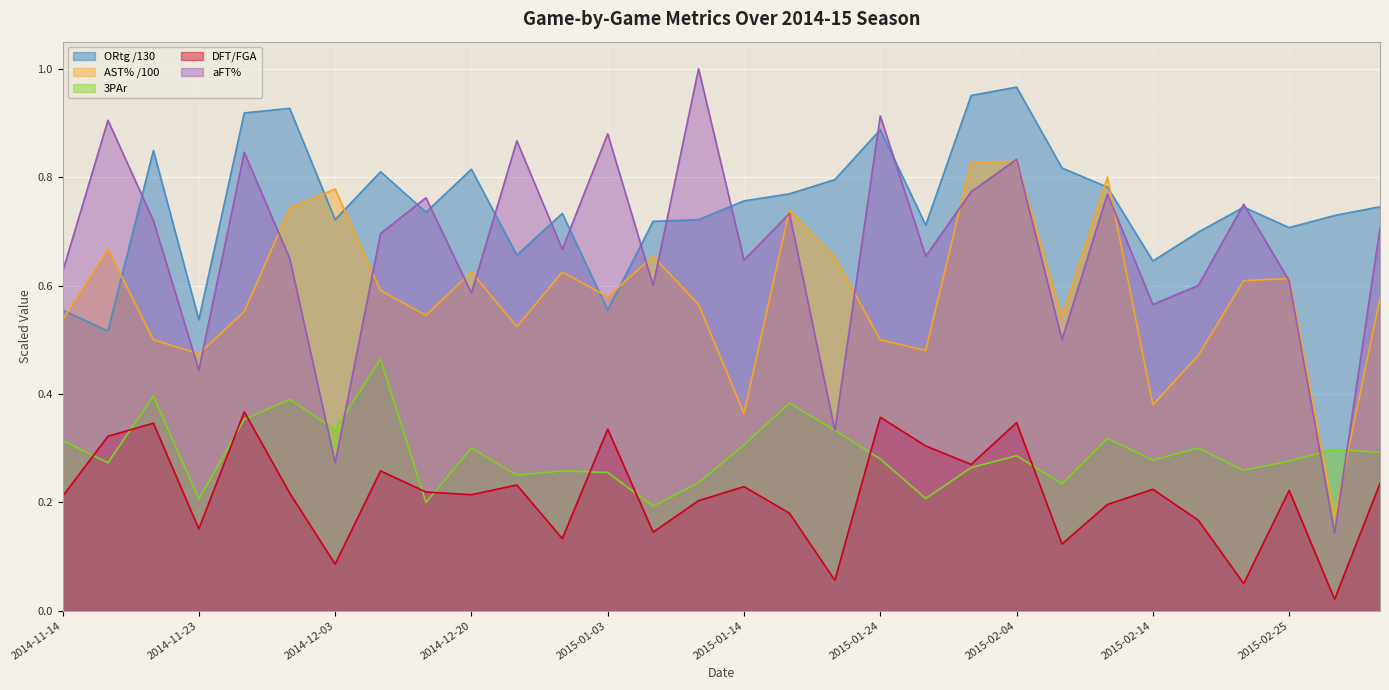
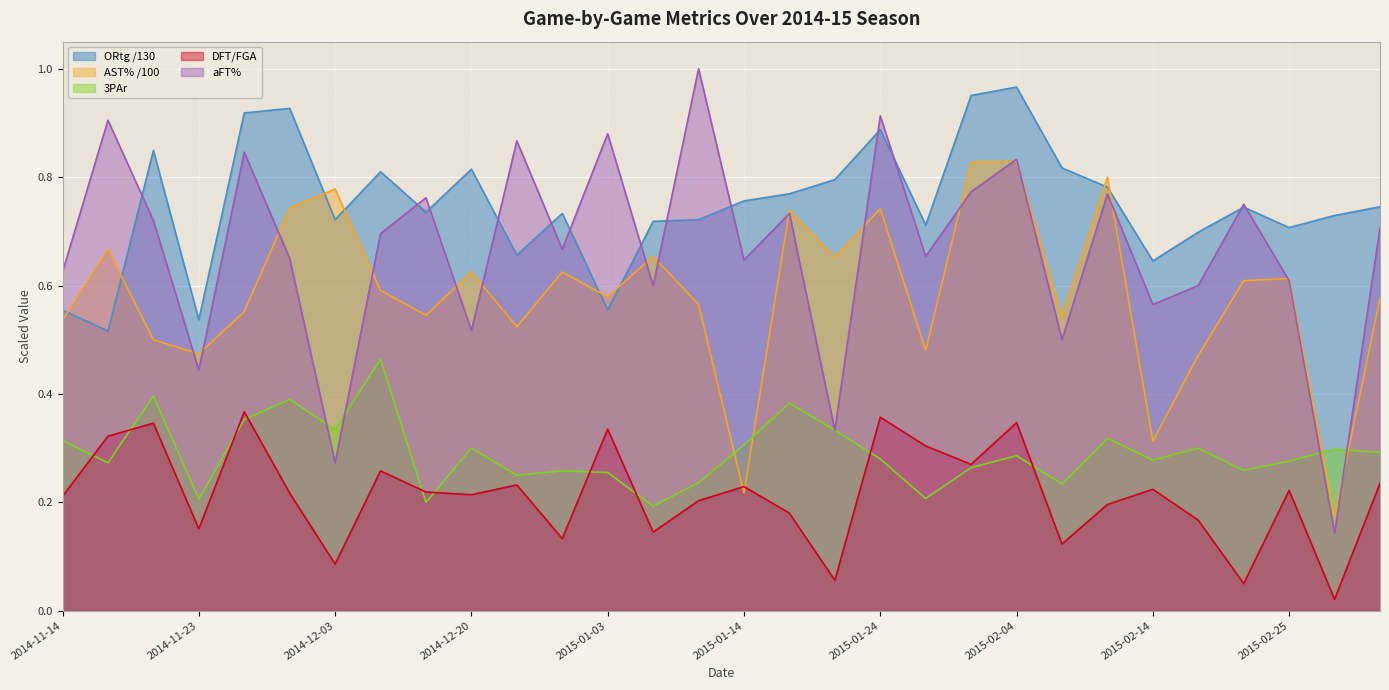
aFT%, 2014-12-20: 0.59 -> 0.52
AST% /100, 2015-01-14: 0.36 -> 0.22
AST% /100, 2015-01-24: 0.50 -> 0.74
AST% /100, 2015-02-14: 0.38 -> 0.31
